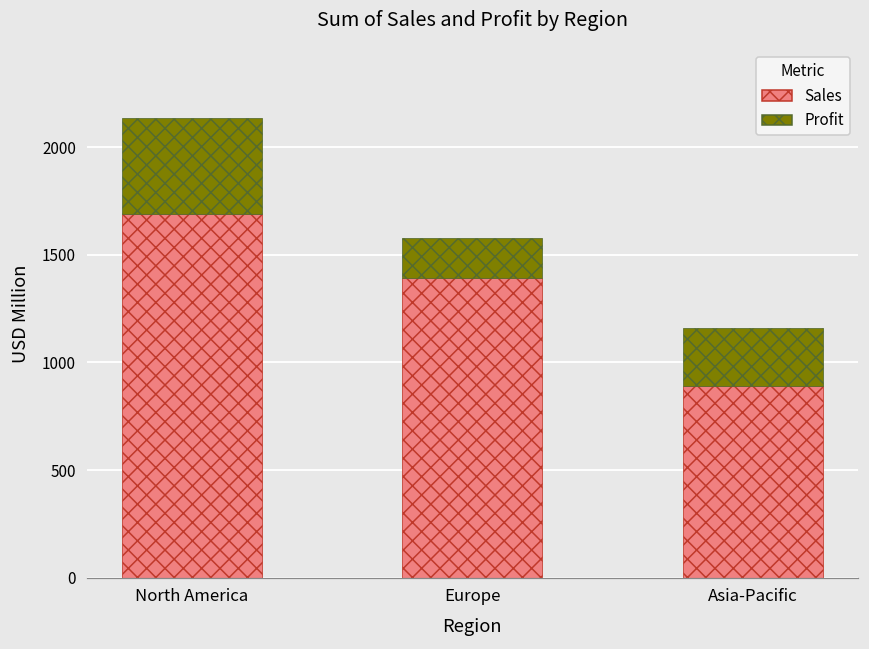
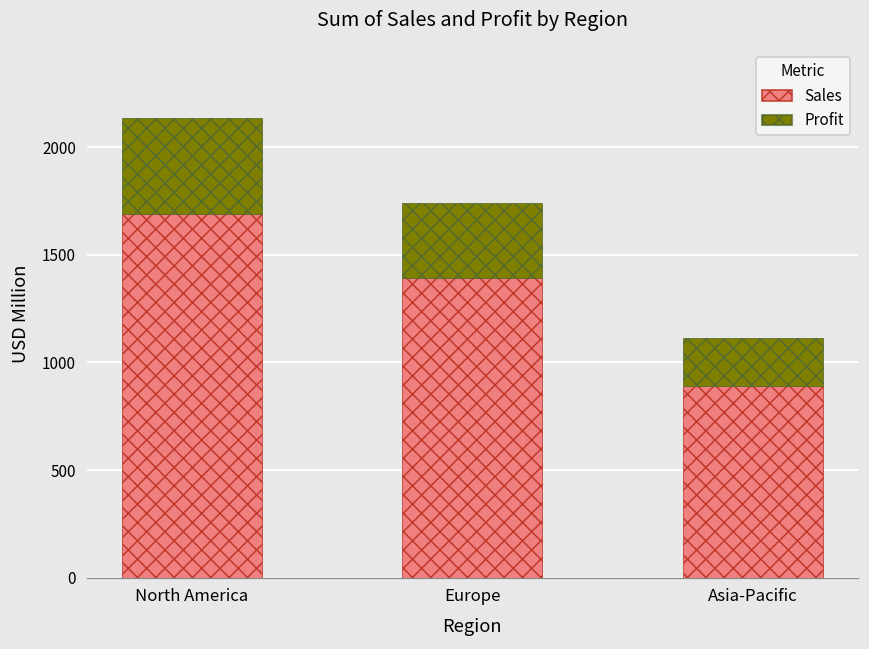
Profit, Europe: 190 -> 350
Profit, Asia-Pacific: 270 -> 230
